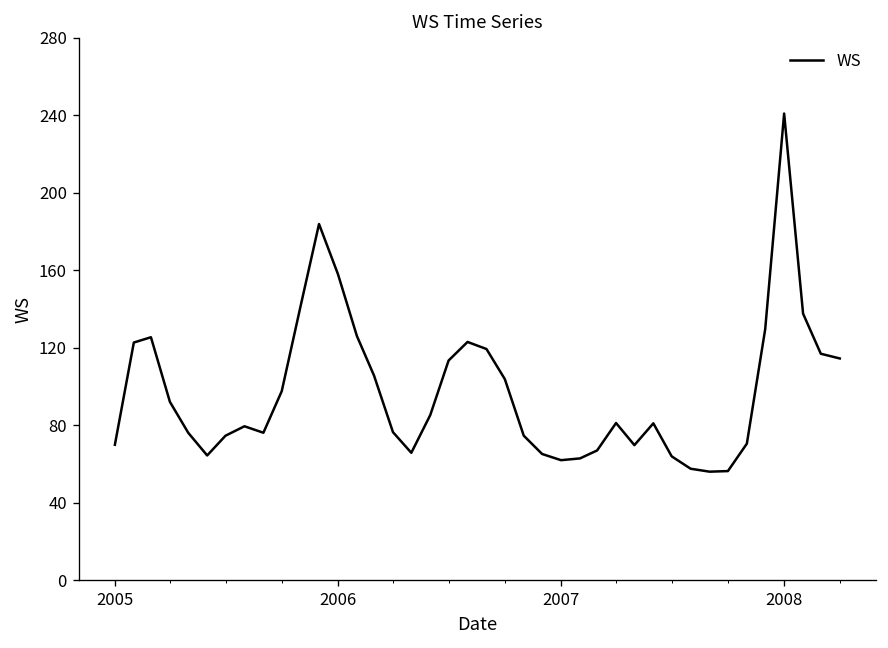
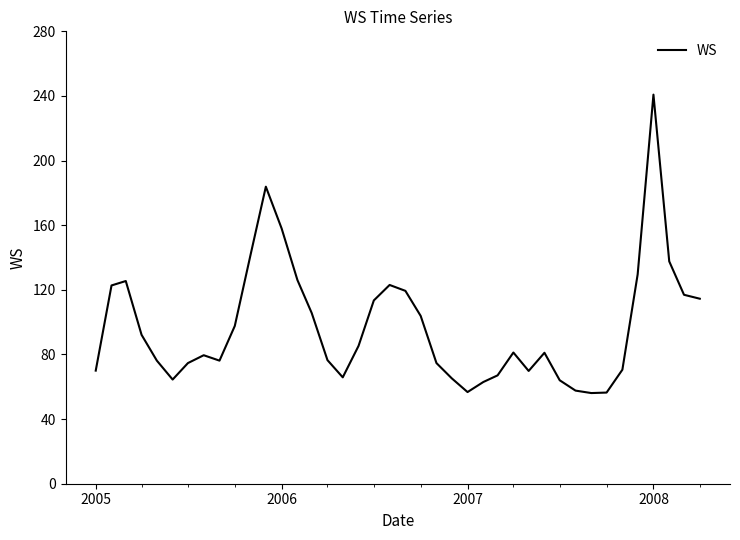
2007: 62 -> 57
